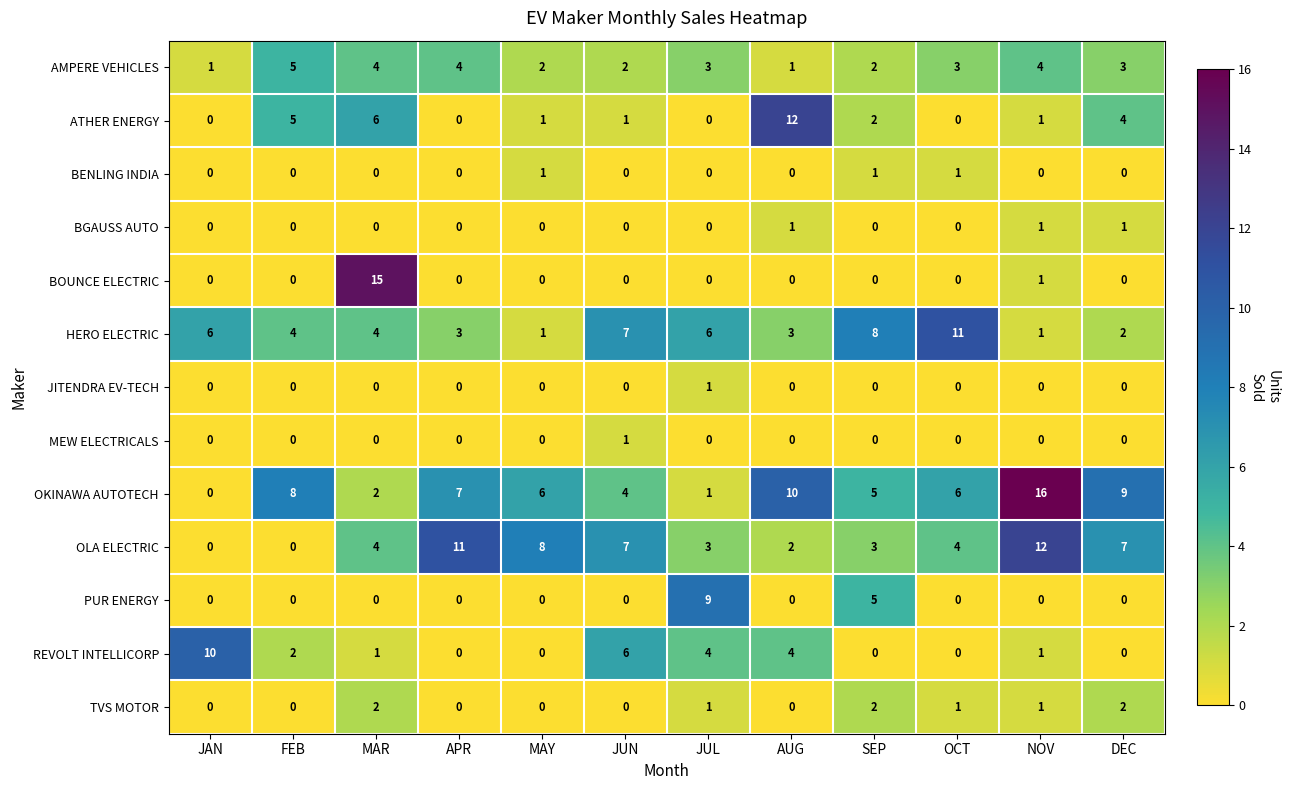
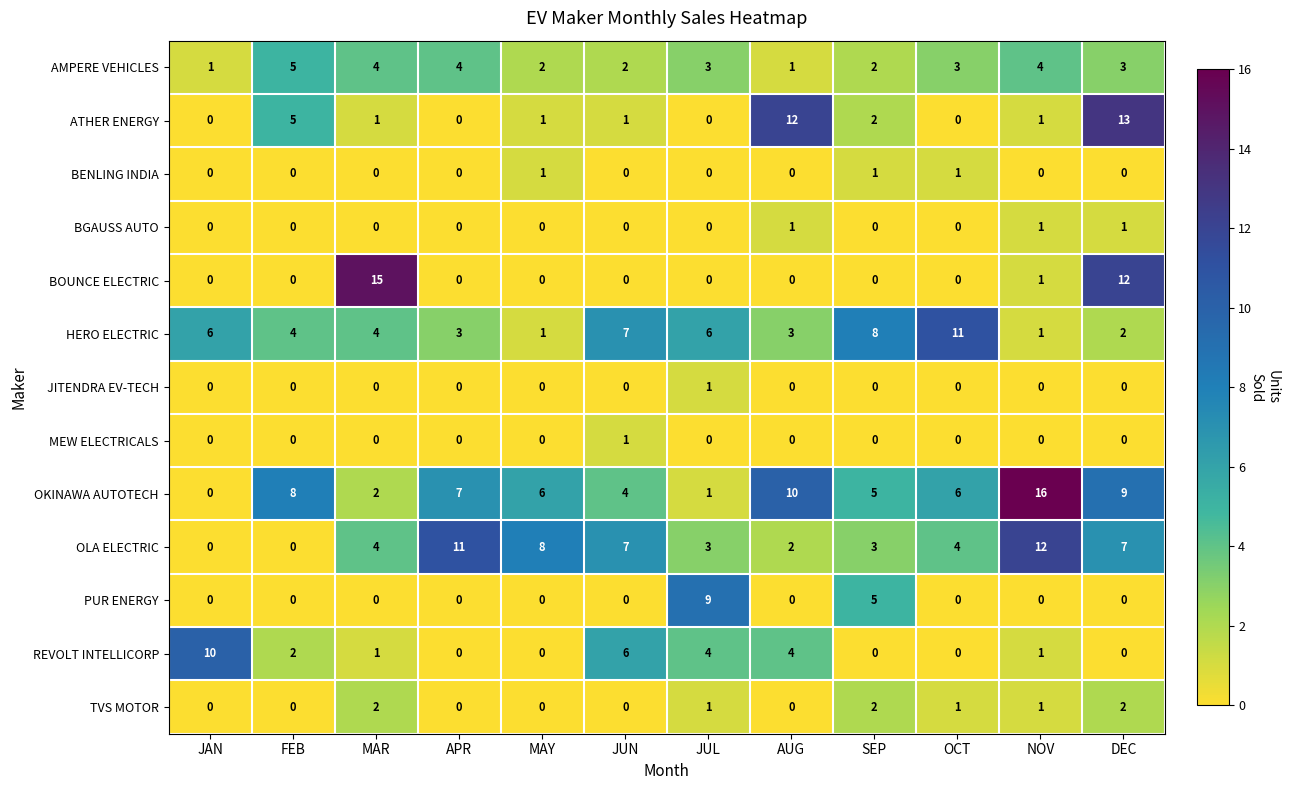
ATHER ENERGY, MAR: 6 -> 1
ATHER ENERGY, DEC: 4 -> 13
BOUNCE ELECTRIC, DEC: 0 -> 12
